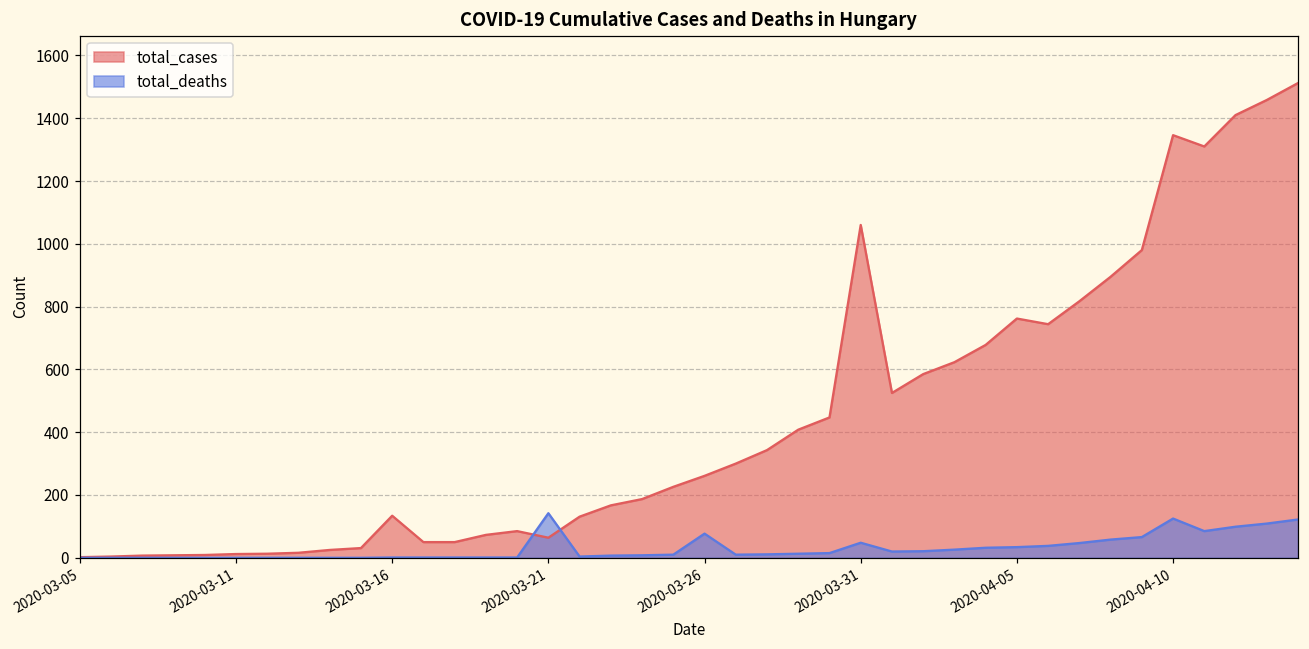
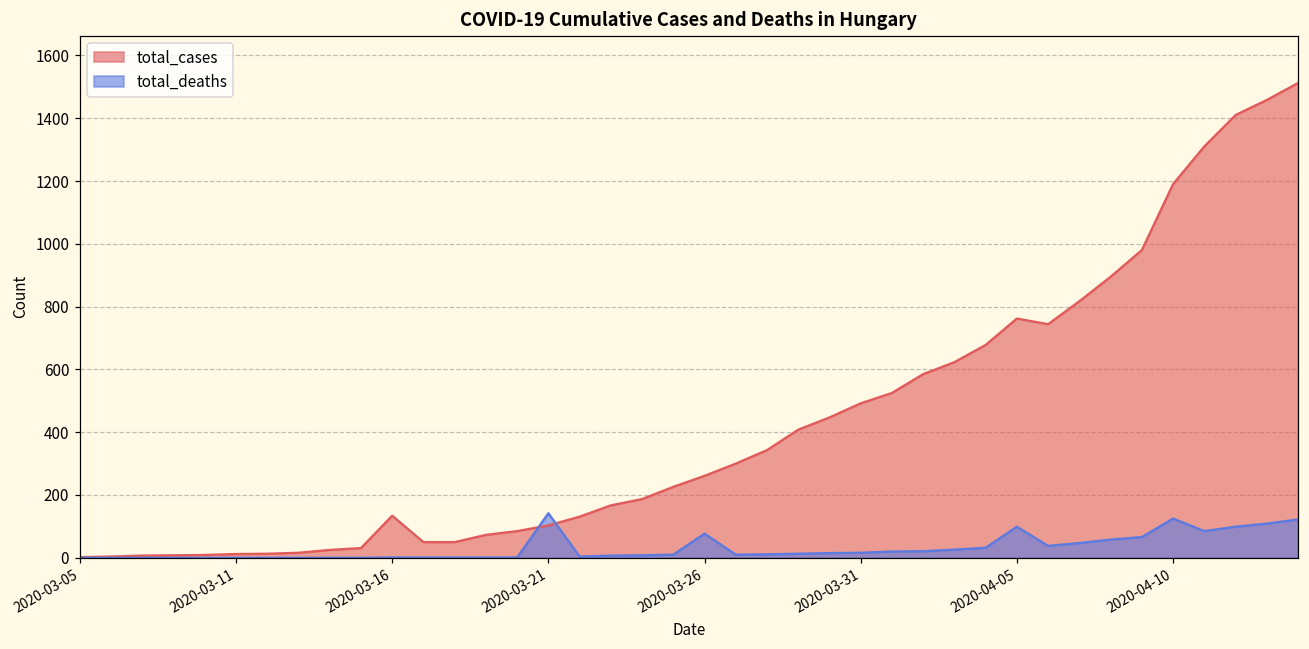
total_cases, 2020-03-21: 60 -> 100
total_cases, 2020-03-31: 1060 -> 490
total_deaths, 2020-03-31: 50 -> 20
total_deaths, 2020-04-05: 30 -> 100
total_cases, 2020-04-10: 1350 -> 1190
